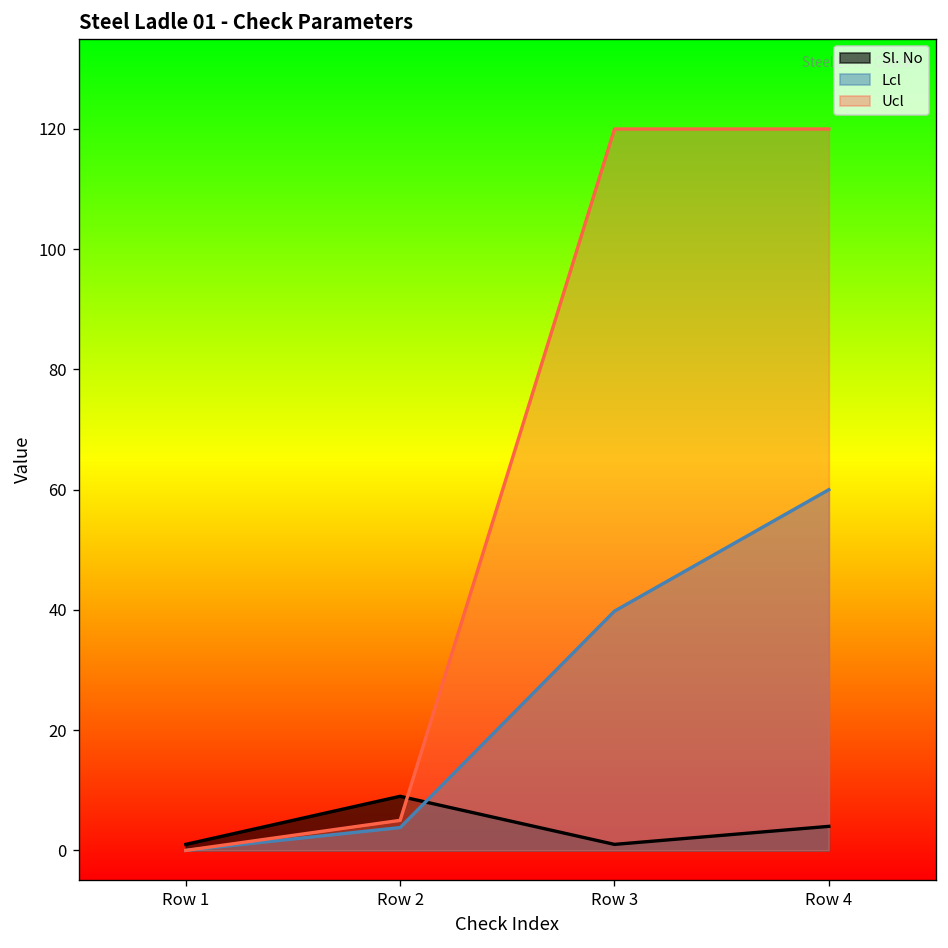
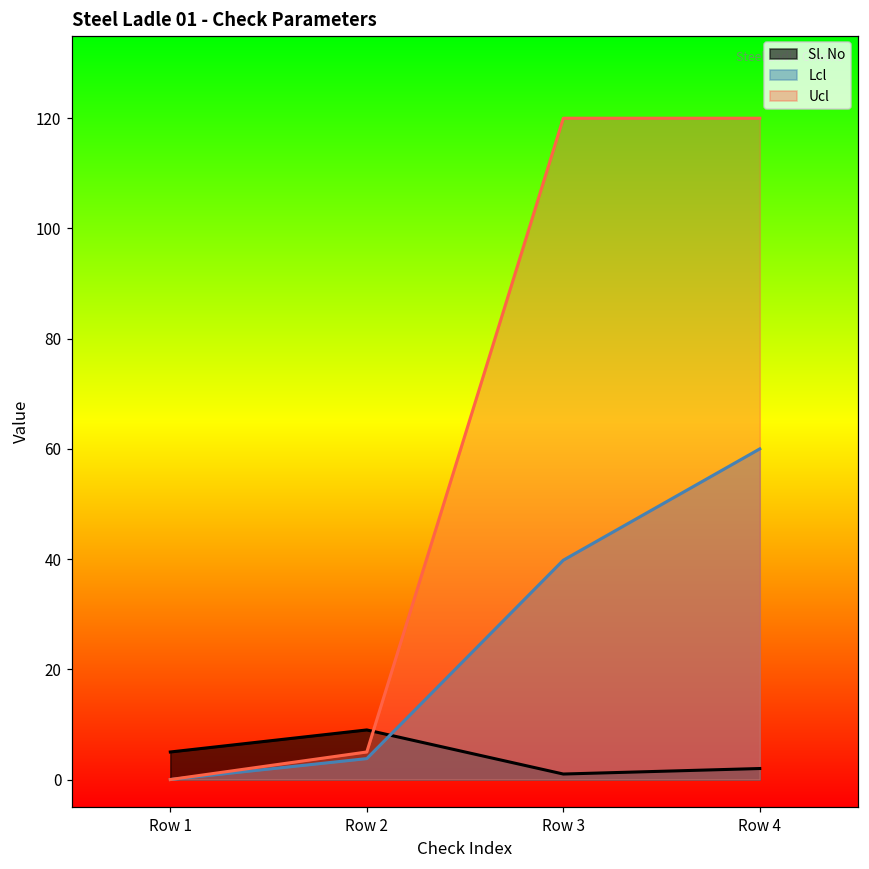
Sl. No, Row 1: 1 -> 5
Sl. No, Row 4: 4 -> 2
